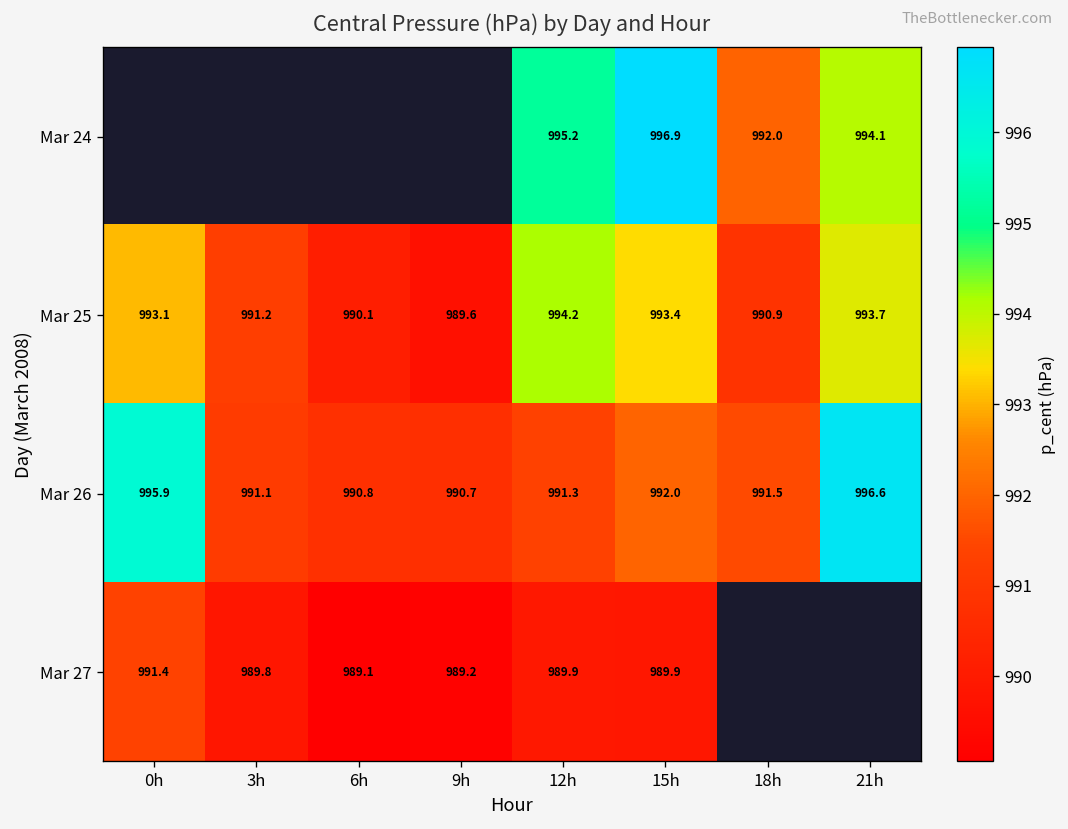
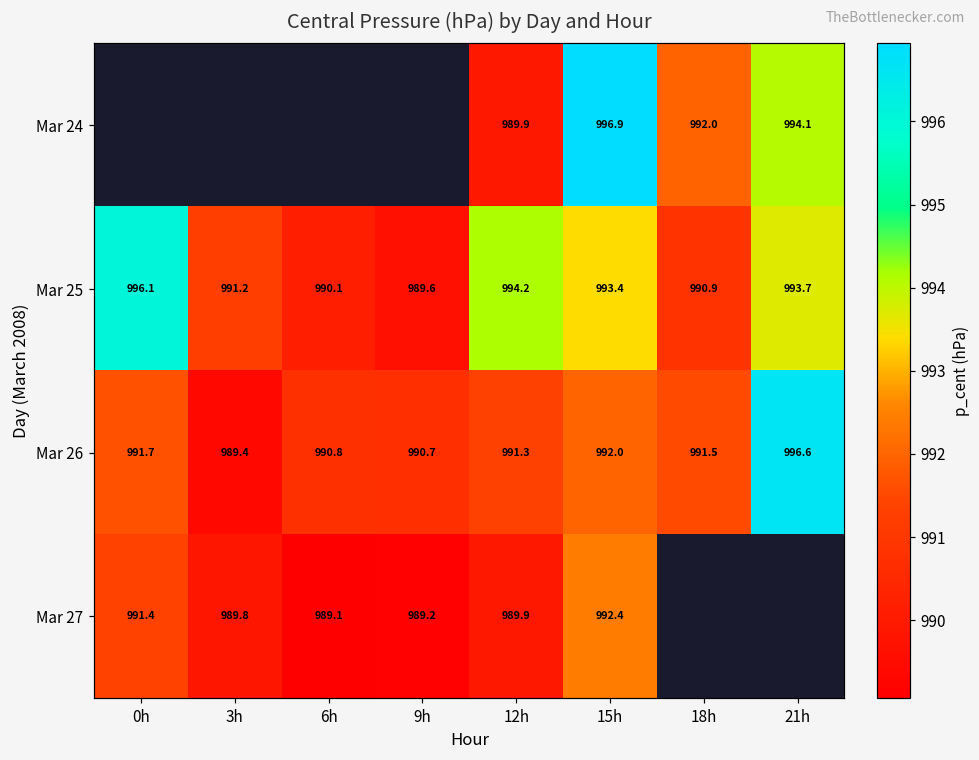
Mar 24, 12h: 995.2 -> 989.9
Mar 25, 0h: 993.1 -> 996.1
Mar 26, 0h: 995.9 -> 991.7
Mar 26, 3h: 991.1 -> 989.4
Mar 27, 15h: 989.9 -> 992.4
